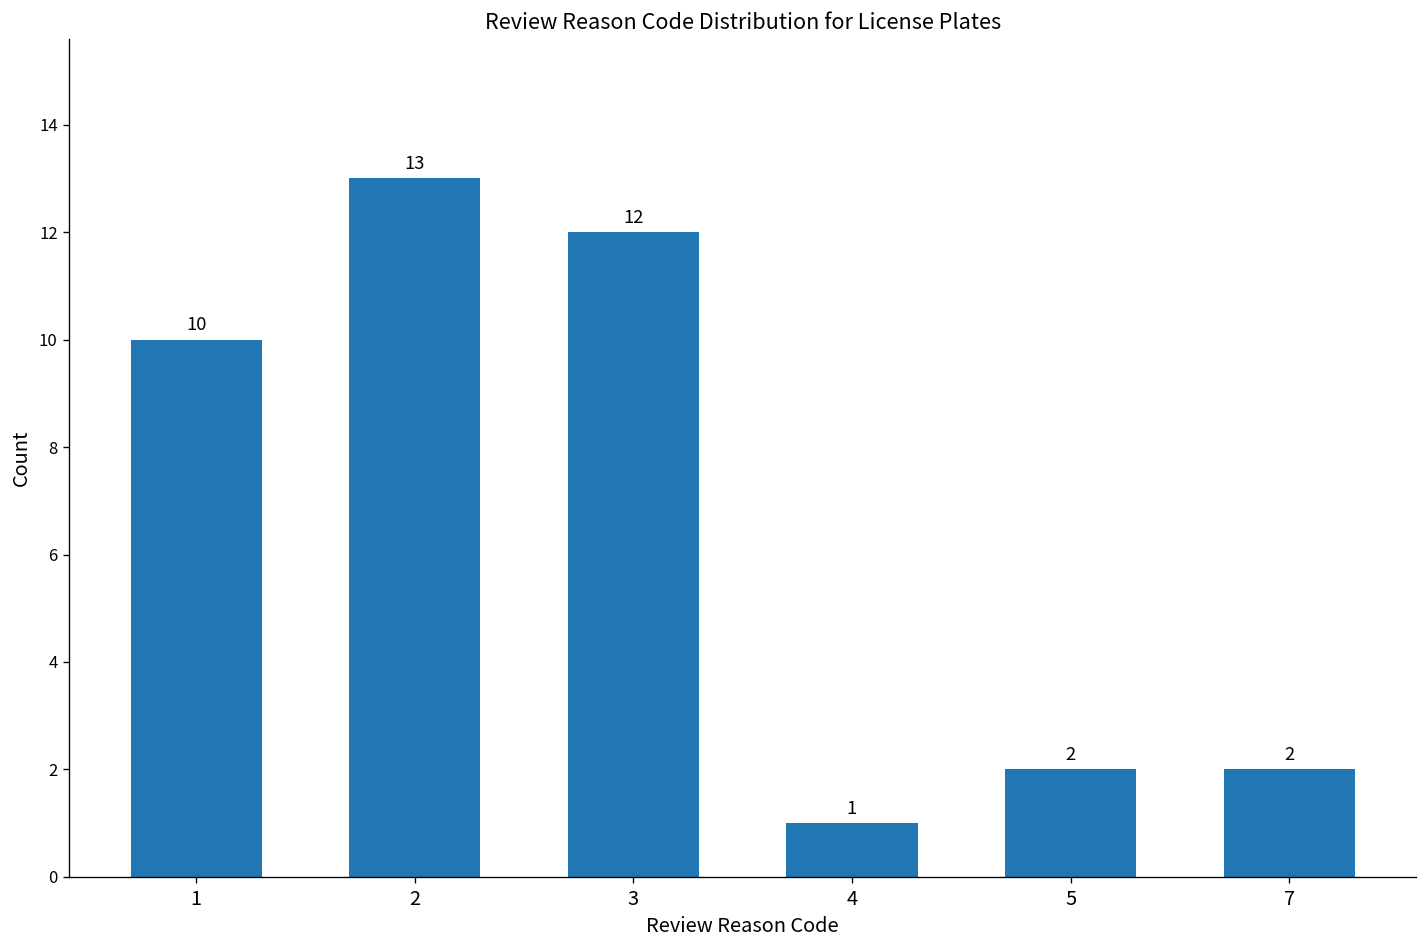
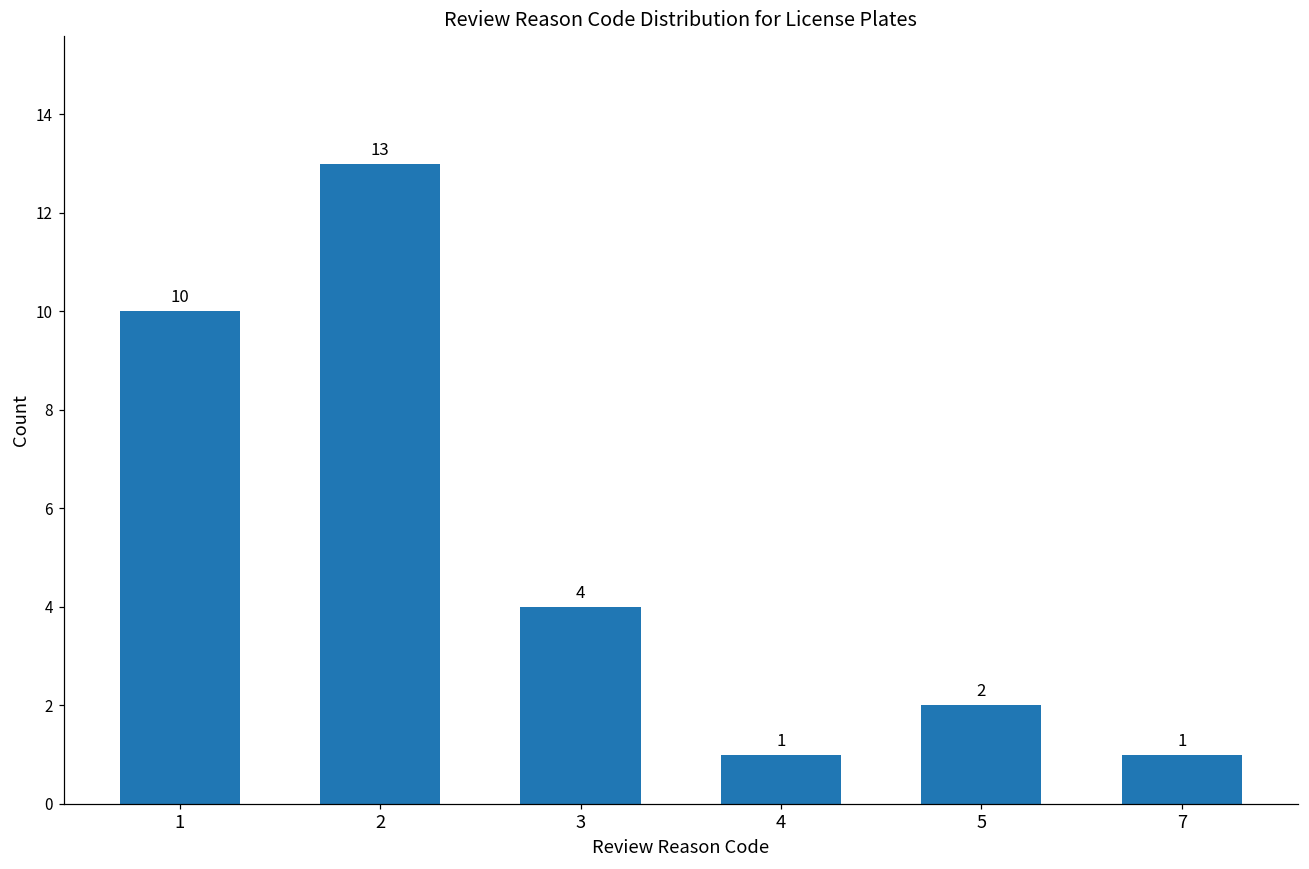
3: 12 -> 4
7: 2 -> 1
